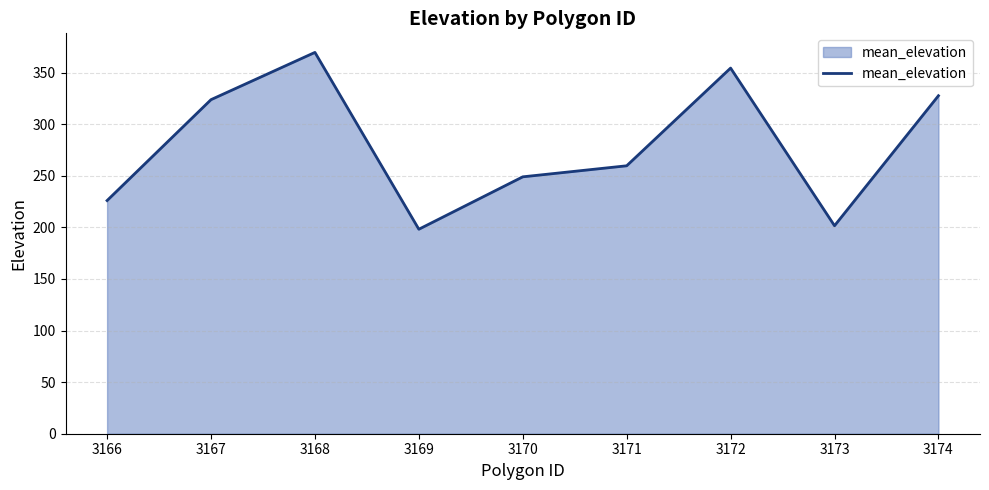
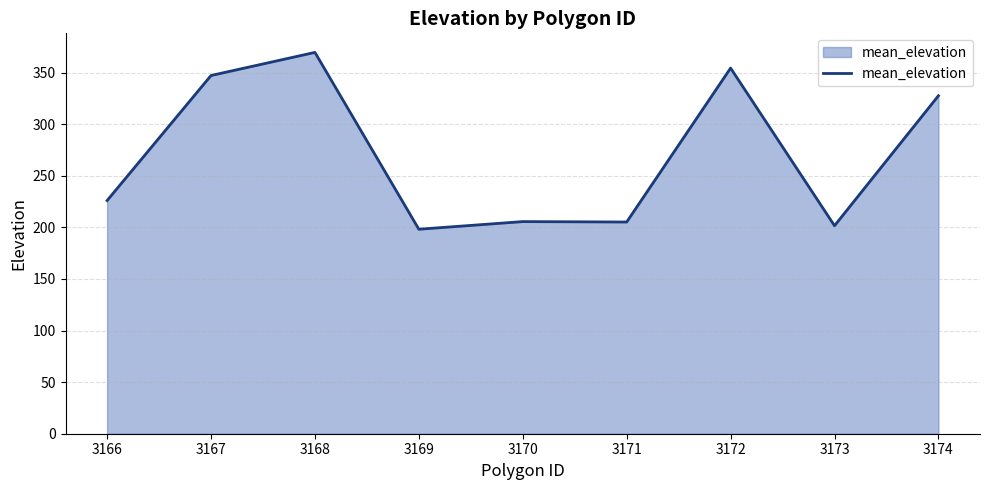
3167: 324 -> 347
3170: 249 -> 206
3171: 260 -> 205
